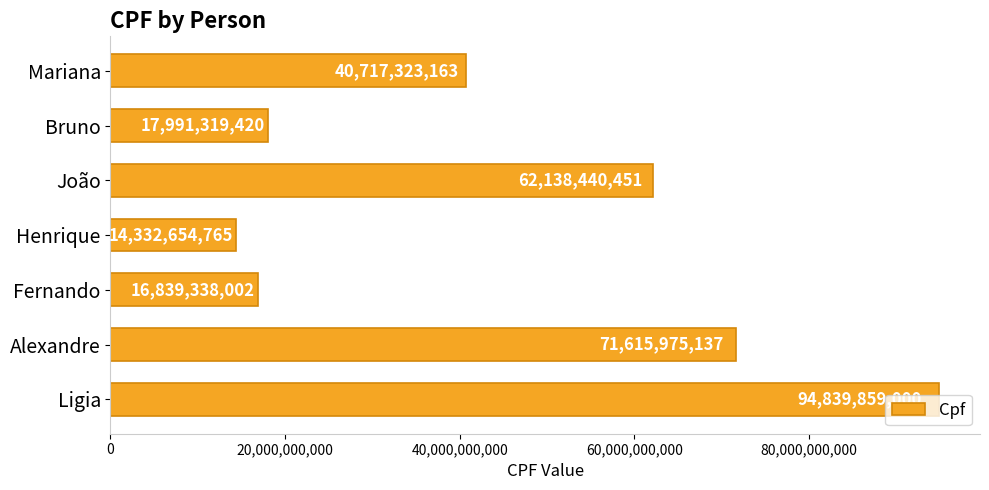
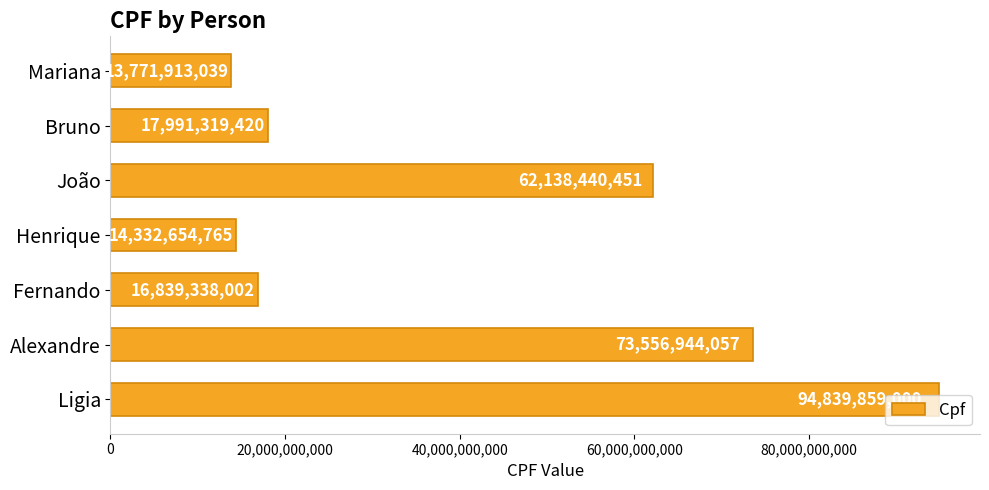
Mariana: 40,717,323,163 -> 13,771,913,039
Alexandre: 71,615,975,137 -> 73,556,944,057
